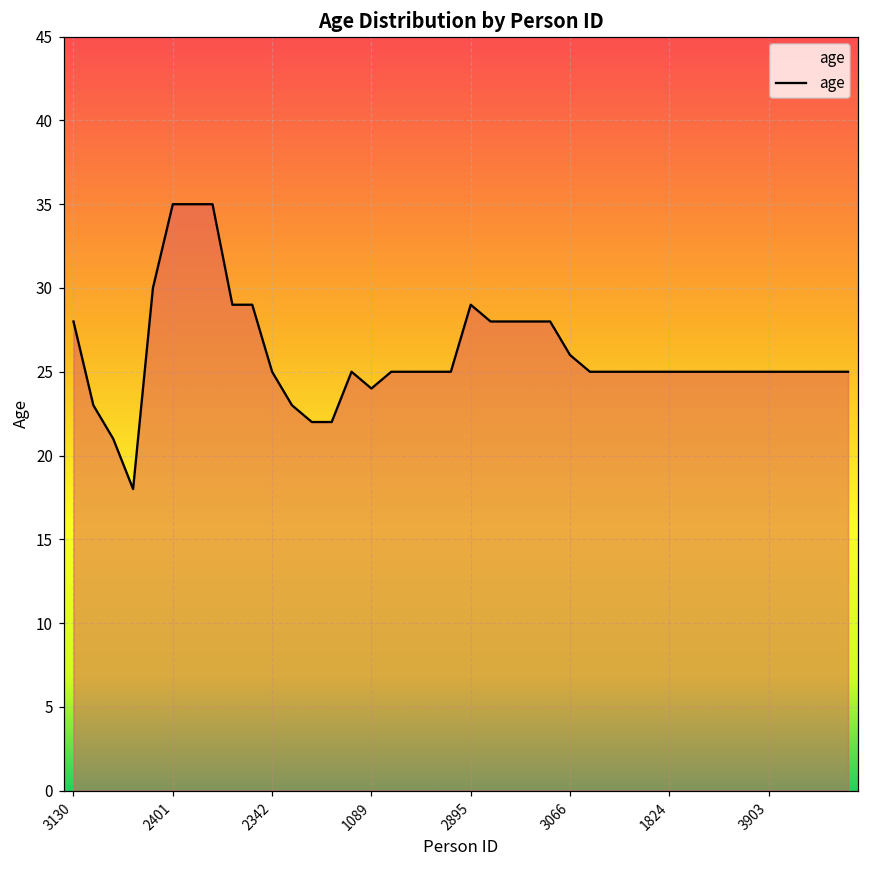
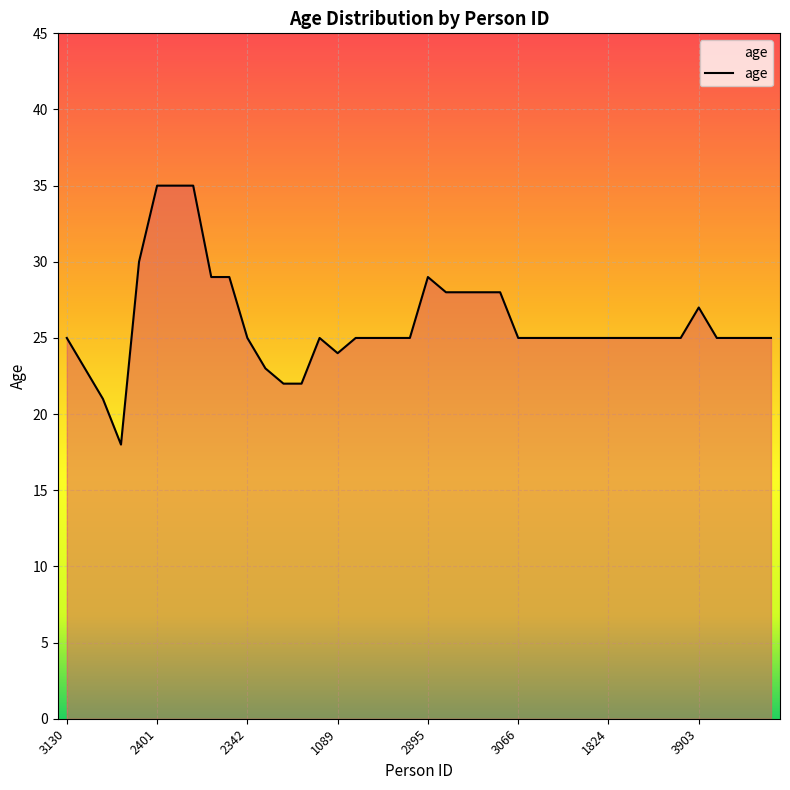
3130: 28 -> 25
3066: 26 -> 25
3903: 25 -> 27
